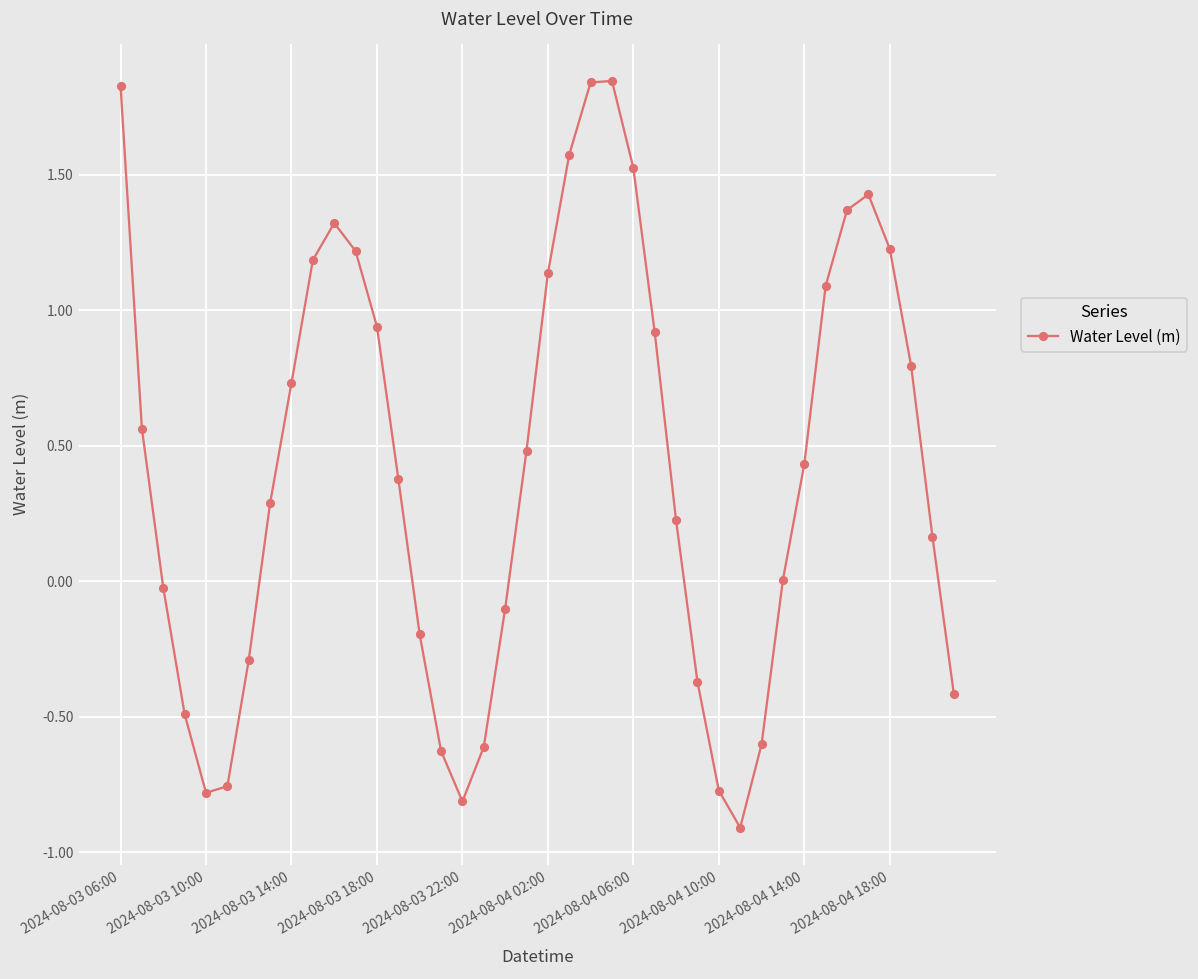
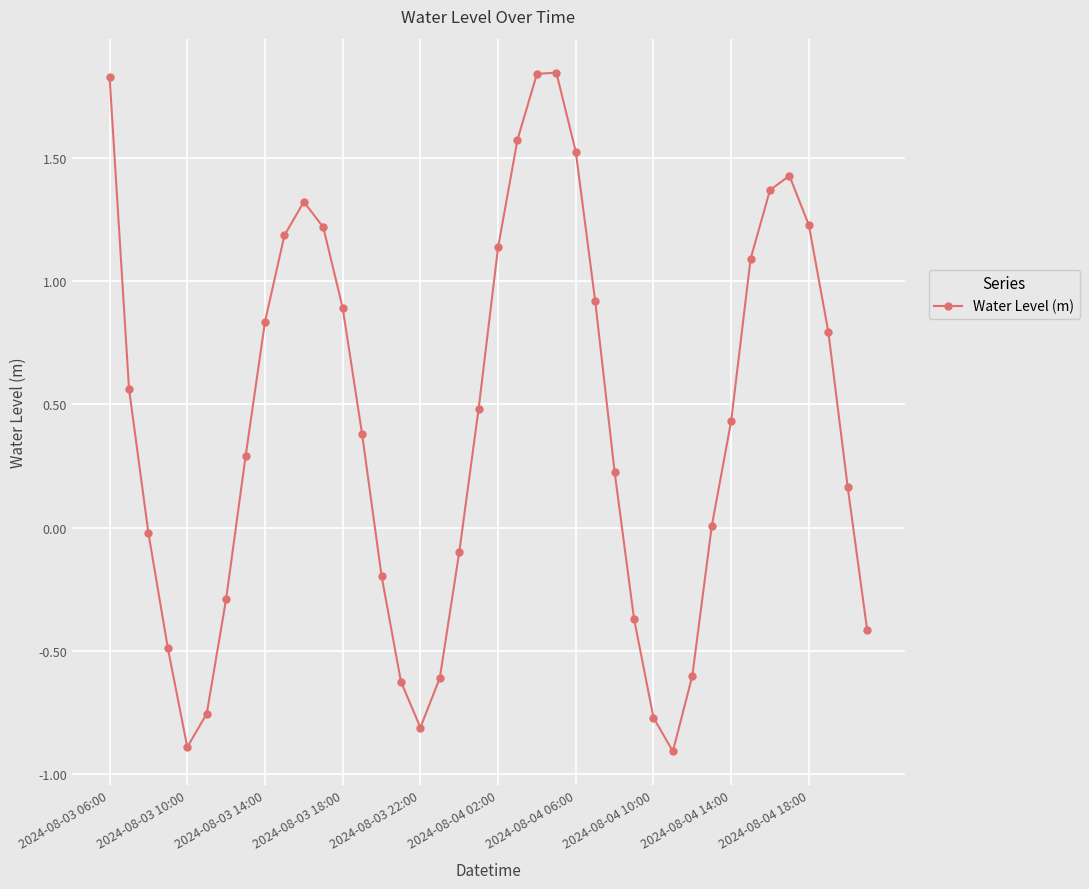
2024-08-03 10:00: -0.78 -> -0.89
2024-08-03 14:00: 0.73 -> 0.84
2024-08-03 18:00: 0.94 -> 0.89
